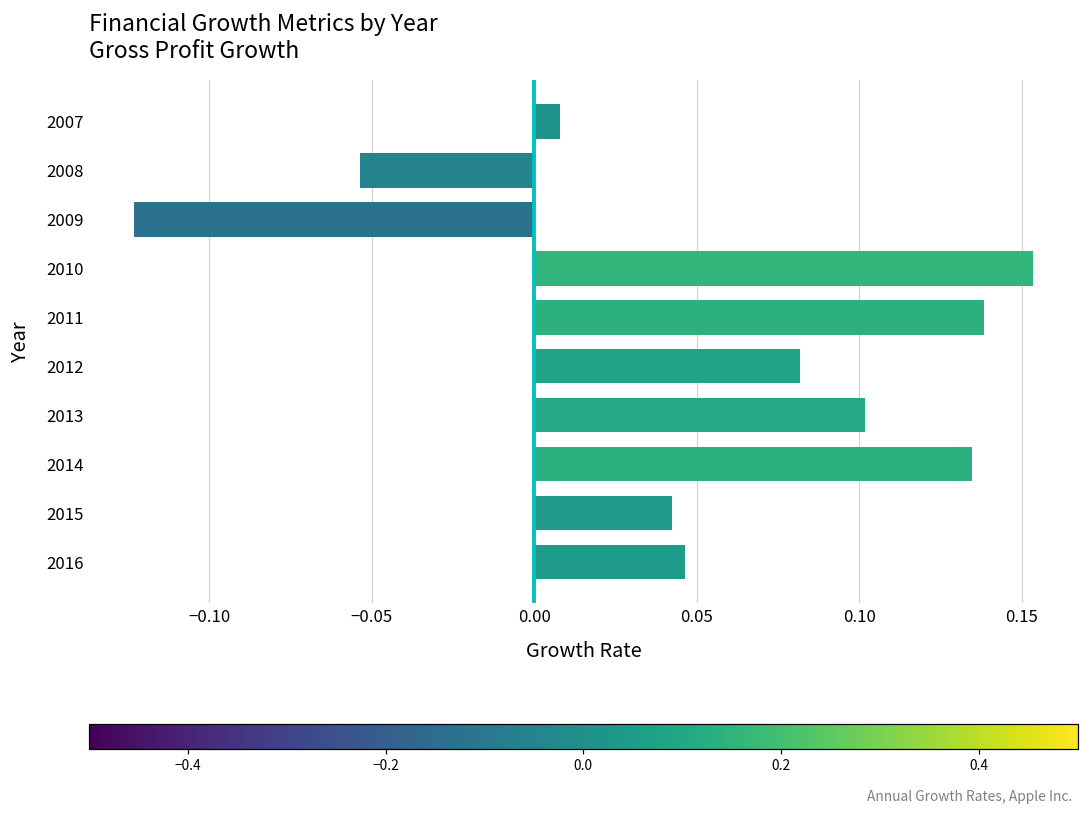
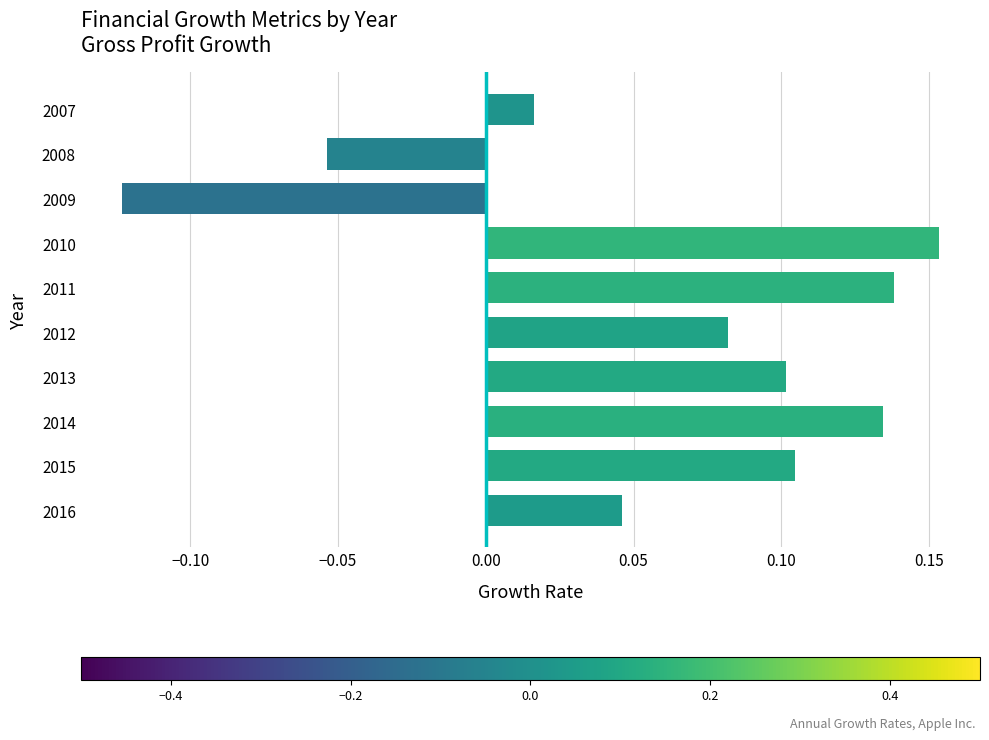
2007: 0.008 -> 0.016
2015: 0.042 -> 0.105
